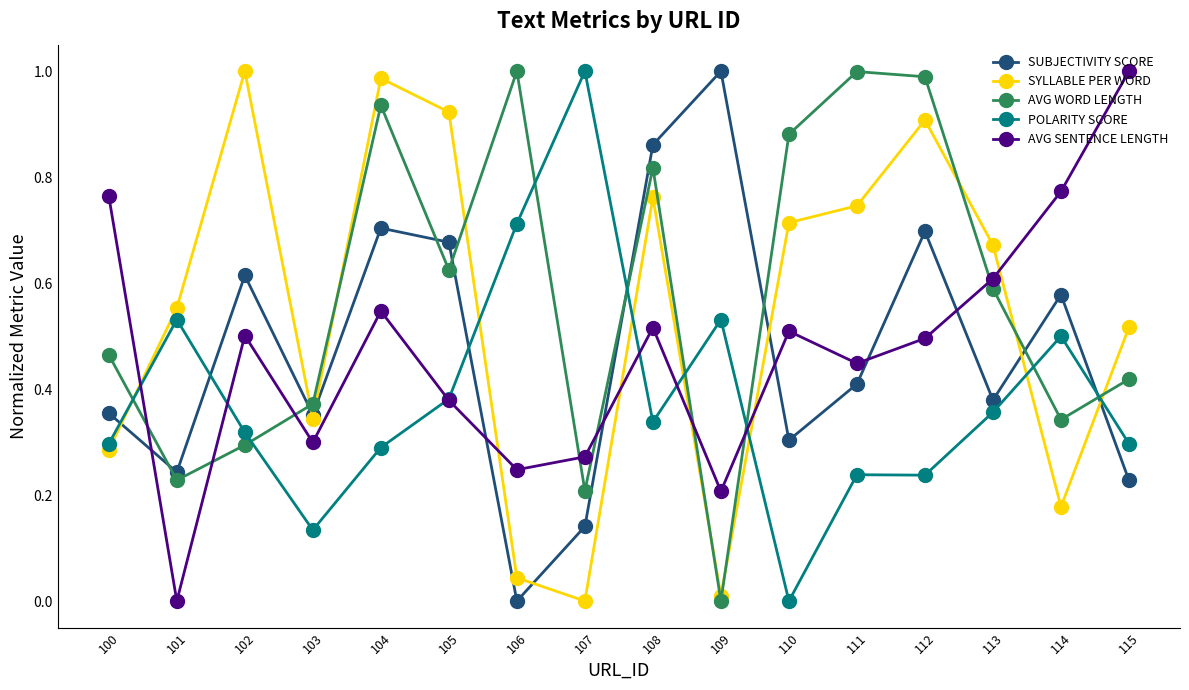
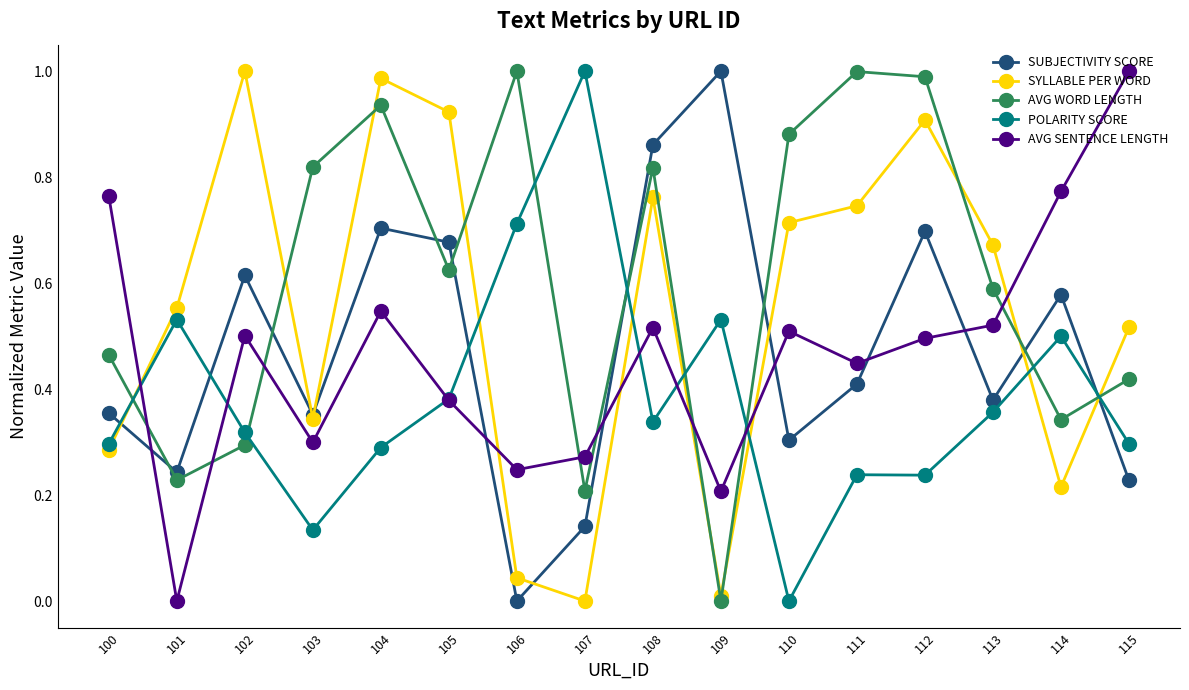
AVG WORD LENGTH, 103: 0.37 -> 0.82
AVG SENTENCE LENGTH, 113: 0.61 -> 0.52
SYLLABLE PER WORD, 114: 0.18 -> 0.22
